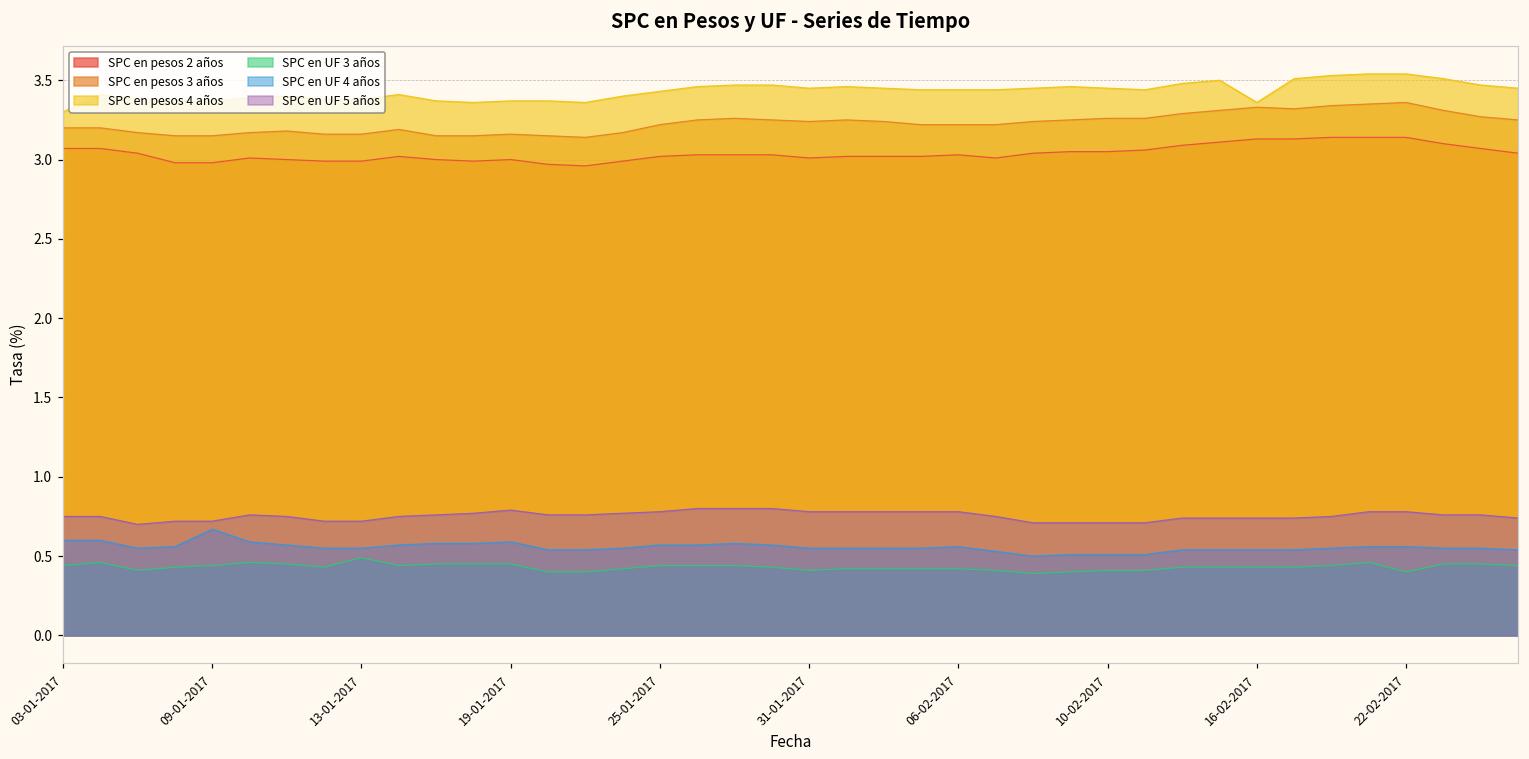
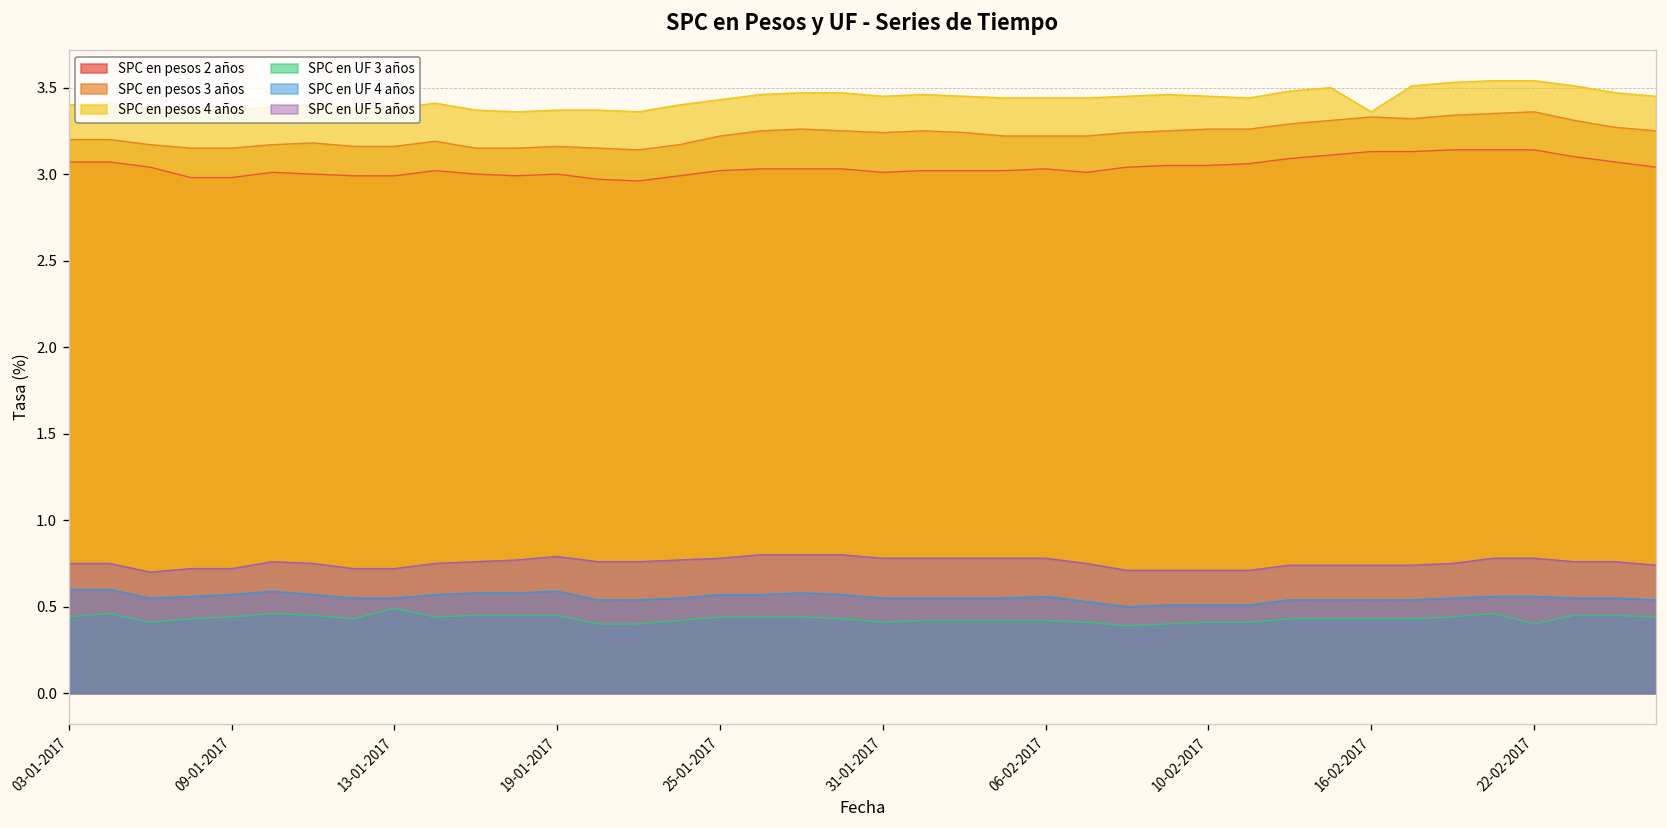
SPC en pesos 4 años, 03-01-2017: 3.3 -> 3.4
SPC en UF 4 años, 09-01-2017: 0.67 -> 0.57
